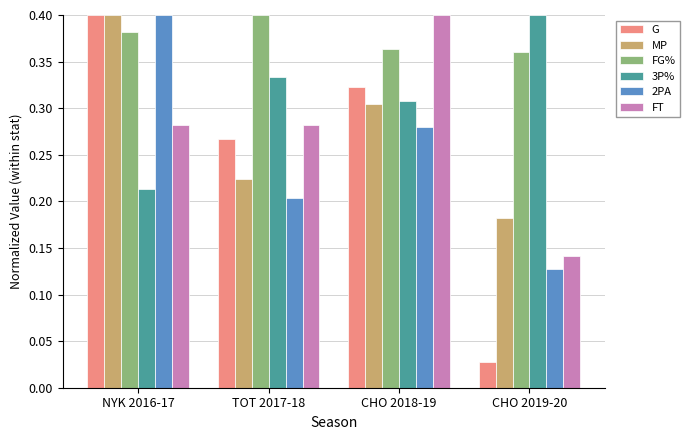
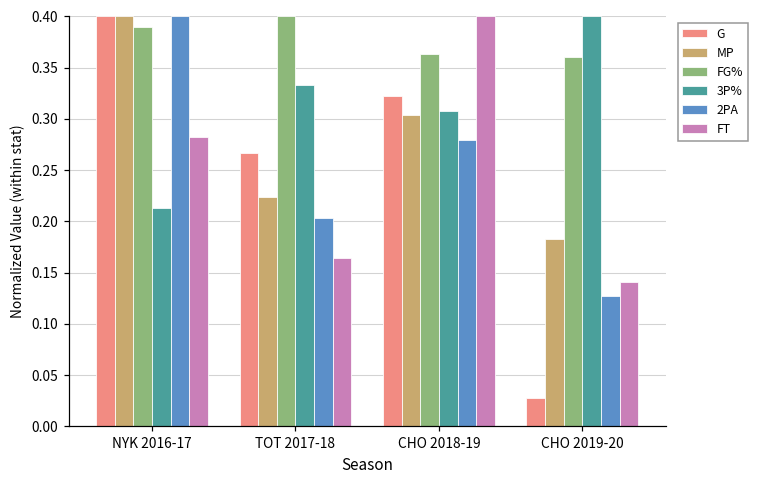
FG%, NYK 2016-17: 0.38 -> 0.39
FT, TOT 2017-18: 0.28 -> 0.16
